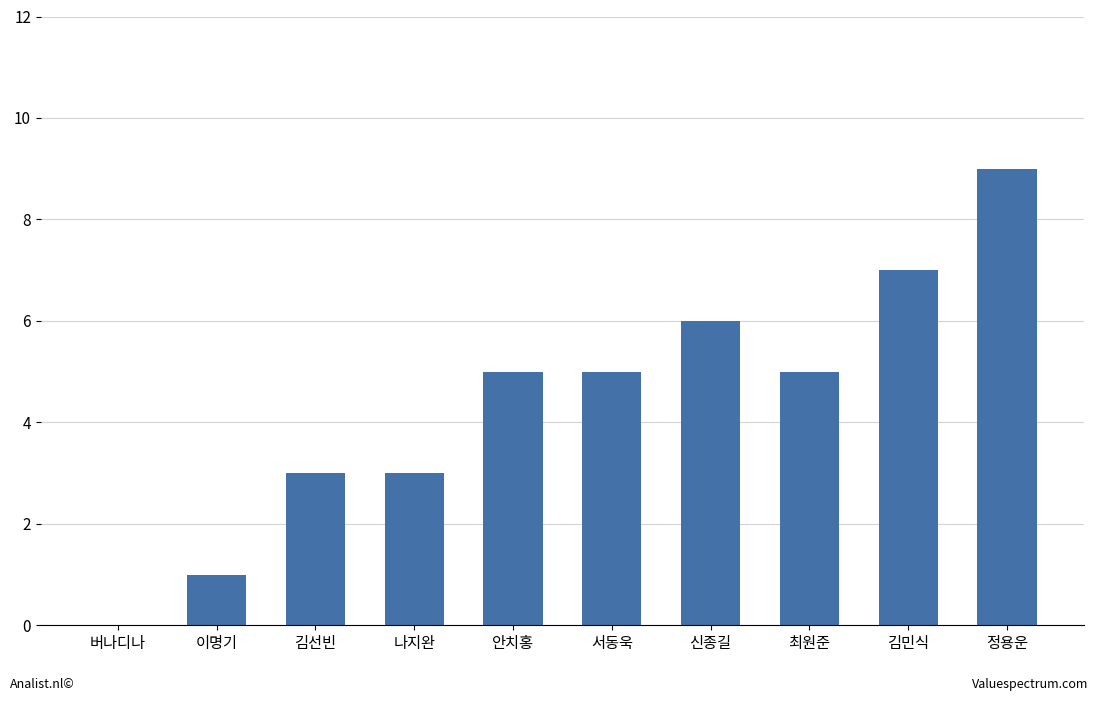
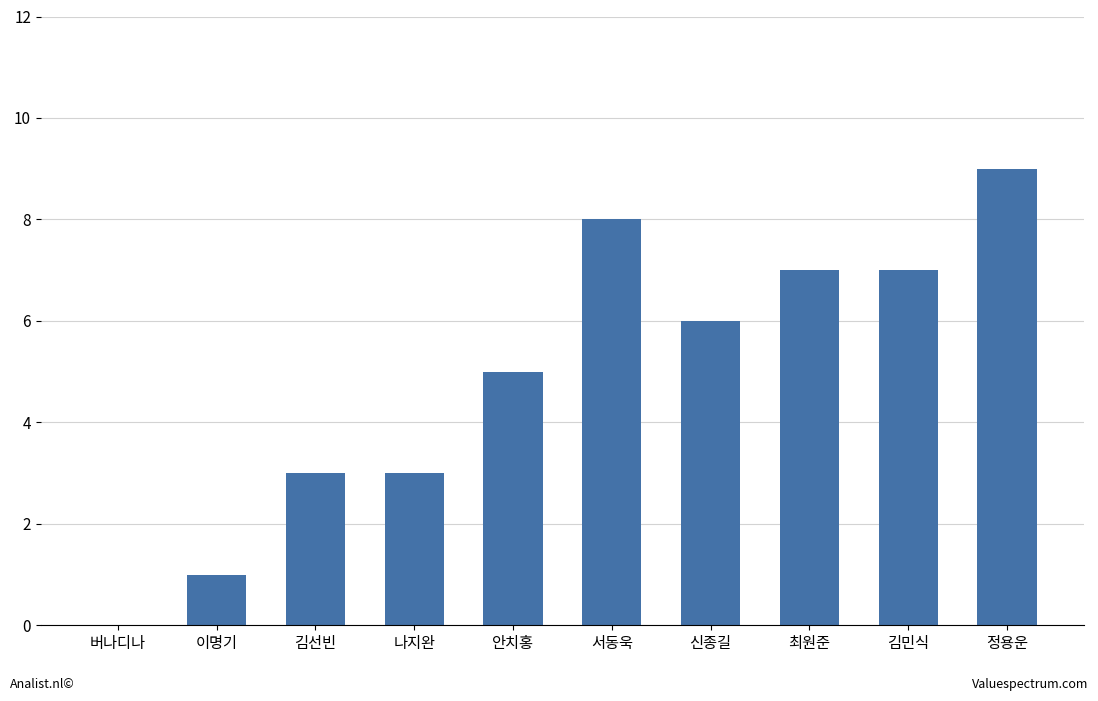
서동욱: 5 -> 8
최원준: 5 -> 7
